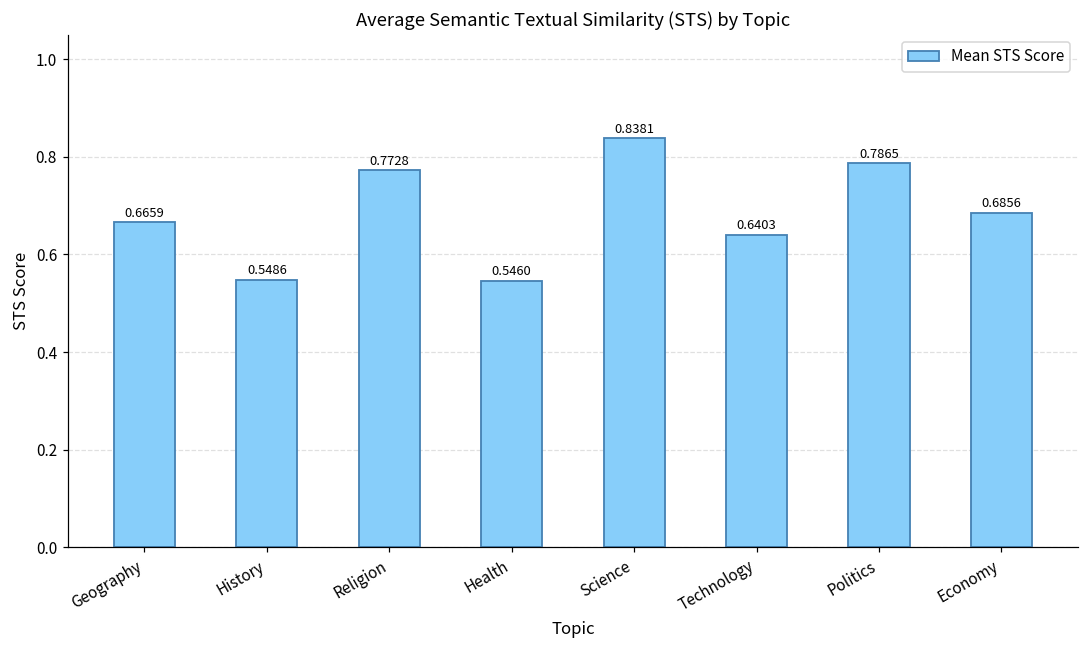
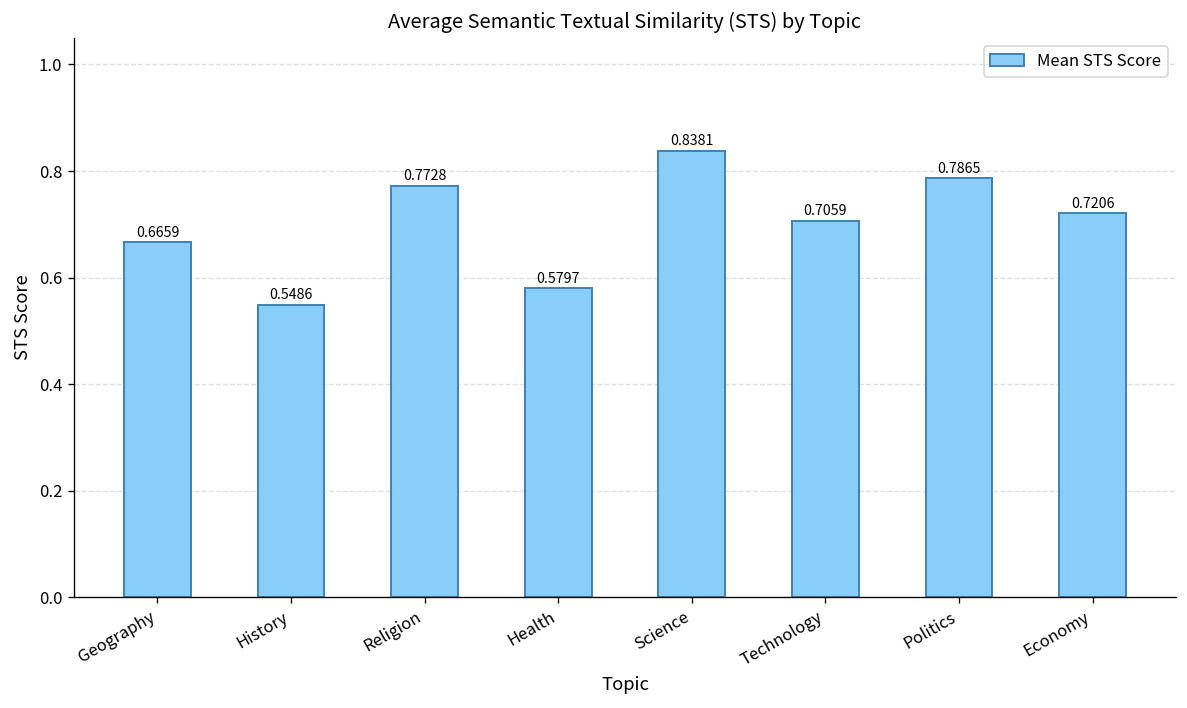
Health: 0.5460 -> 0.5797
Technology: 0.6403 -> 0.7059
Economy: 0.6856 -> 0.7206
